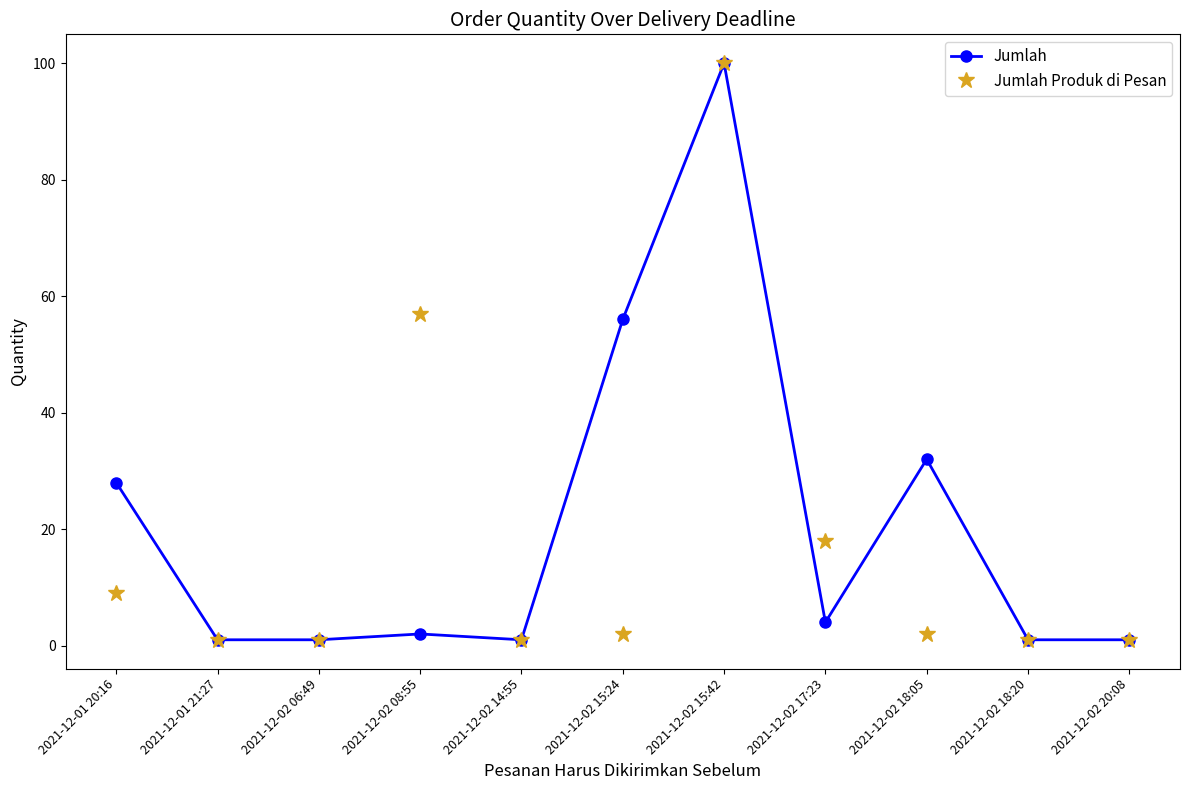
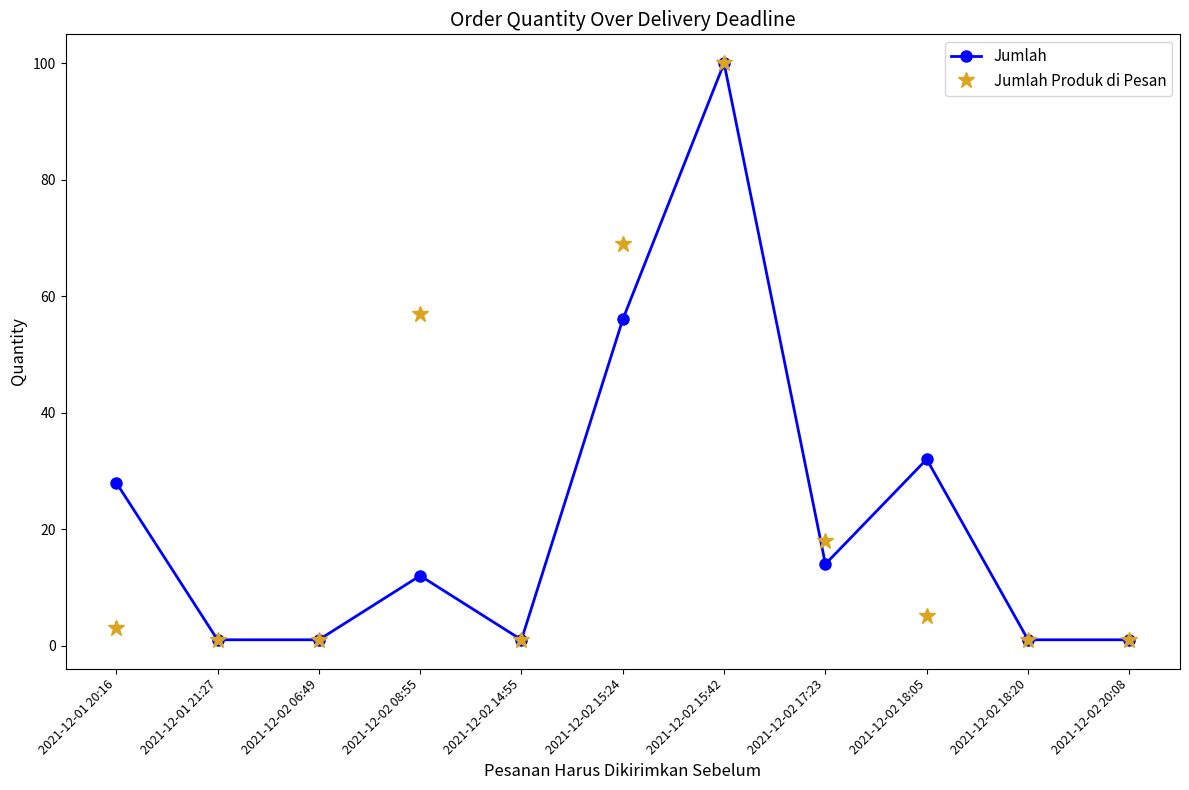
Jumlah Produk di Pesan, 2021-12-01 20:16: 9 -> 3
Jumlah, 2021-12-02 08:55: 2 -> 12
Jumlah Produk di Pesan, 2021-12-02 15:24: 2 -> 69
Jumlah, 2021-12-02 17:23: 4 -> 14
Jumlah Produk di Pesan, 2021-12-02 18:05: 2 -> 5
